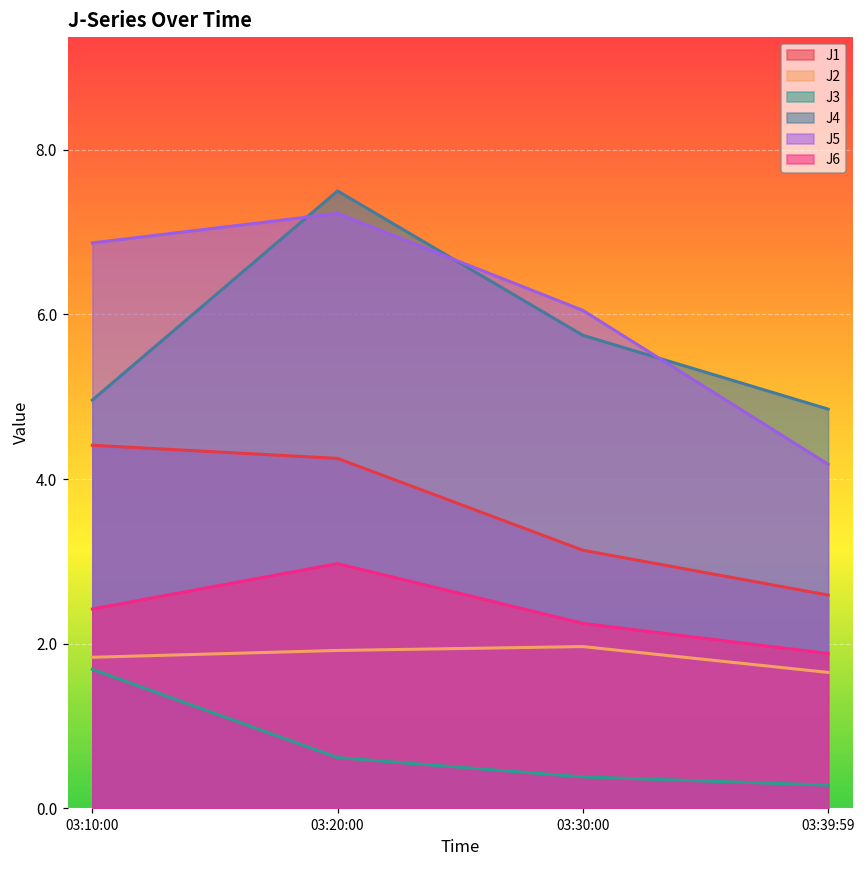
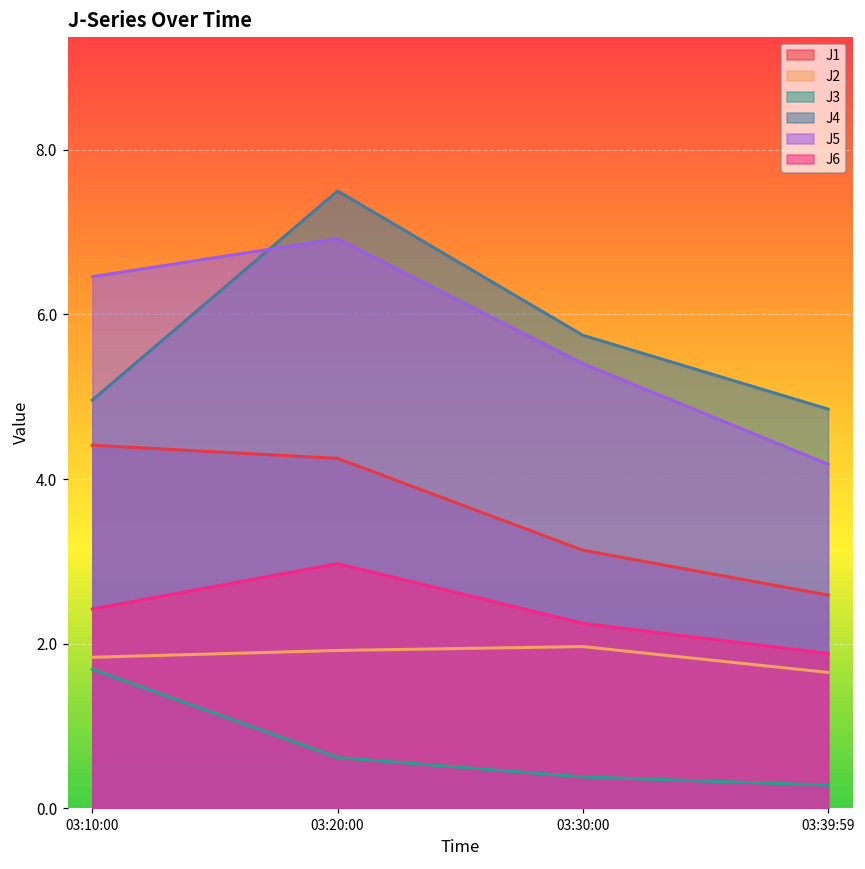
J5, 03:10:00: 6.9 -> 6.5
J5, 03:20:00: 7.2 -> 6.9
J5, 03:30:00: 6.1 -> 5.4
